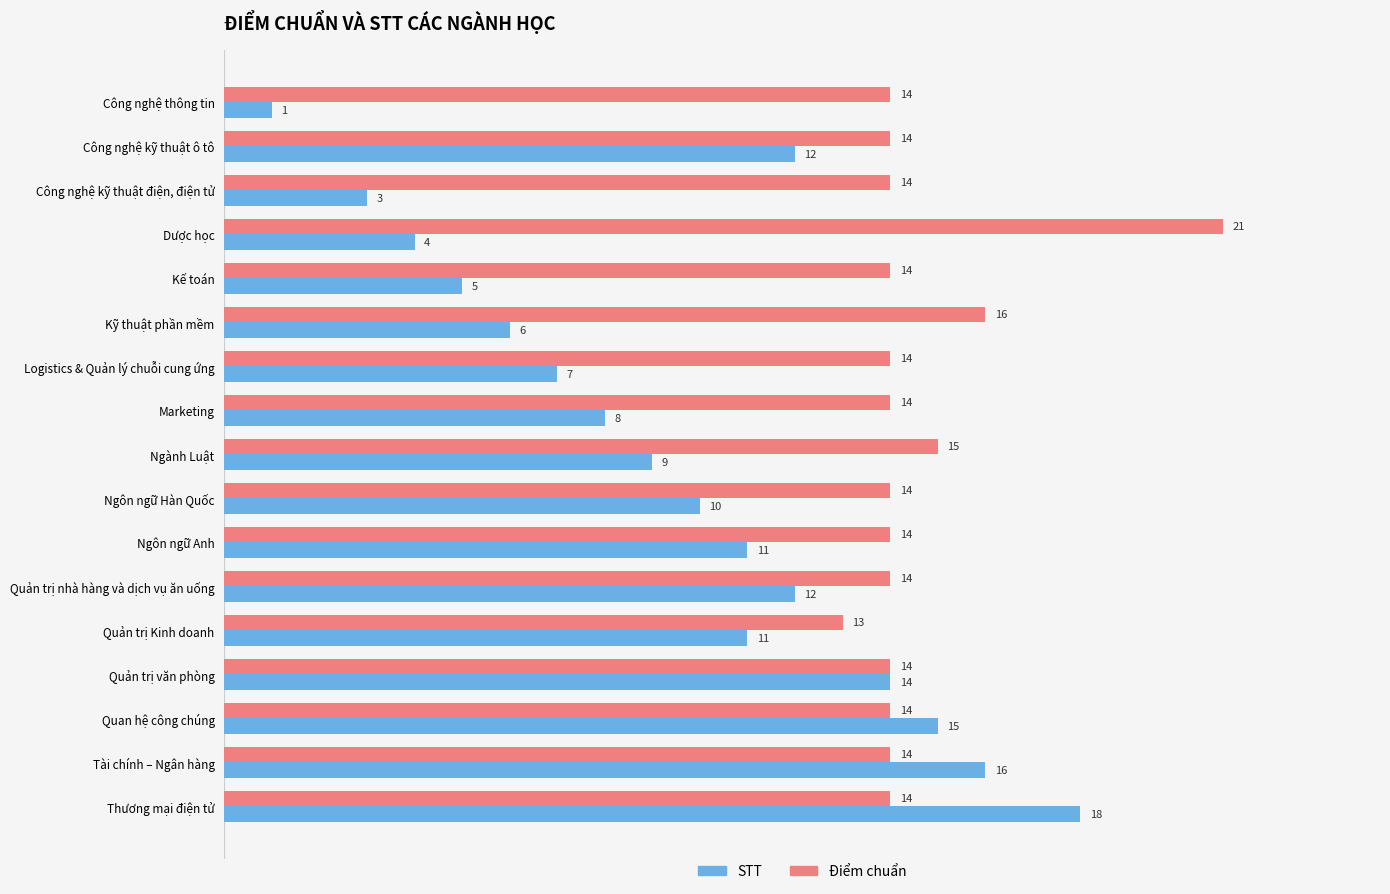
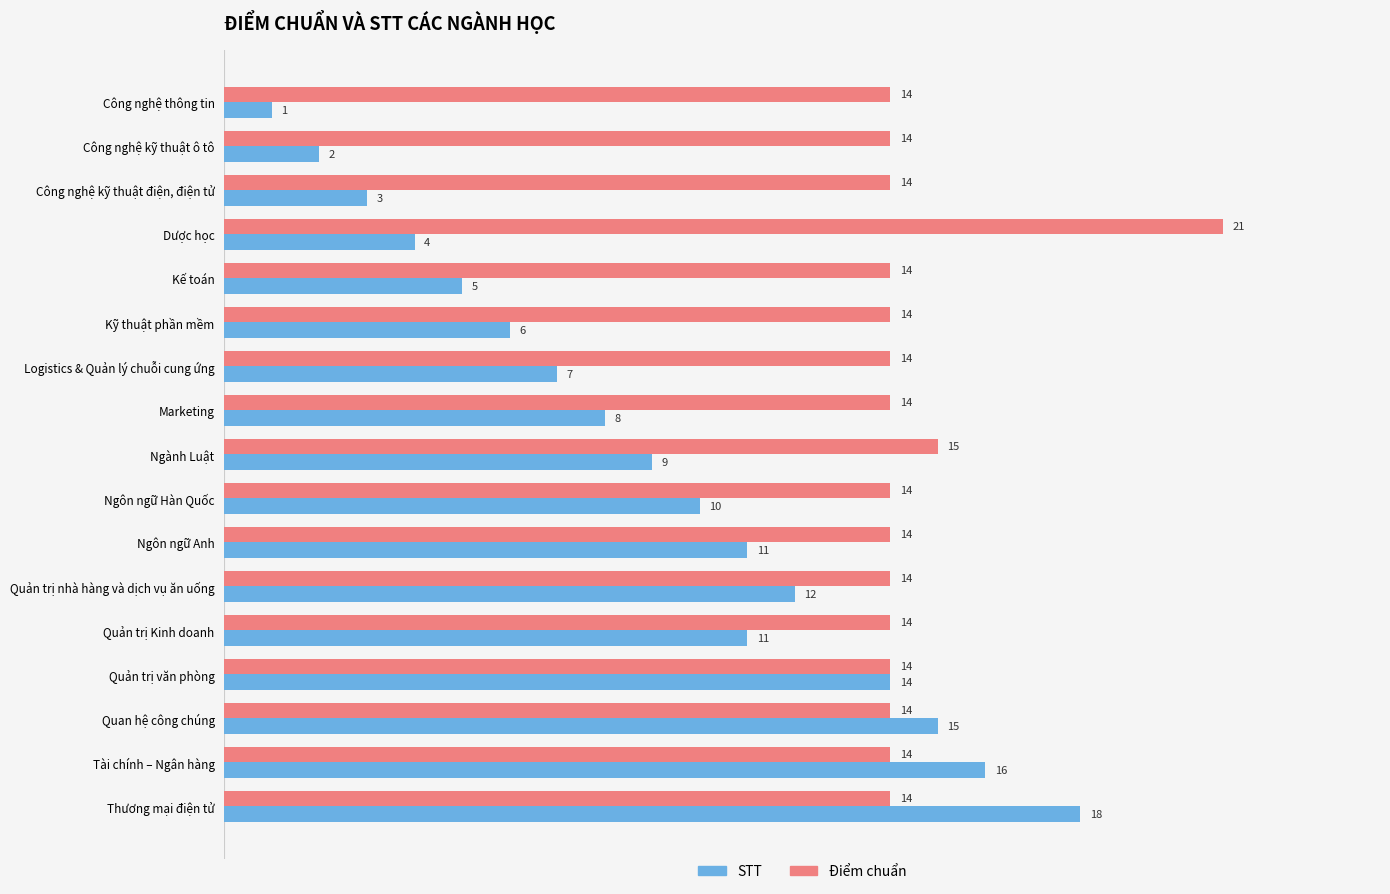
STT, Công nghệ kỹ thuật ô tô: 12 -> 2
Điểm chuẩn, Kỹ thuật phần mềm: 16 -> 14
Điểm chuẩn, Quản trị Kinh doanh: 13 -> 14
